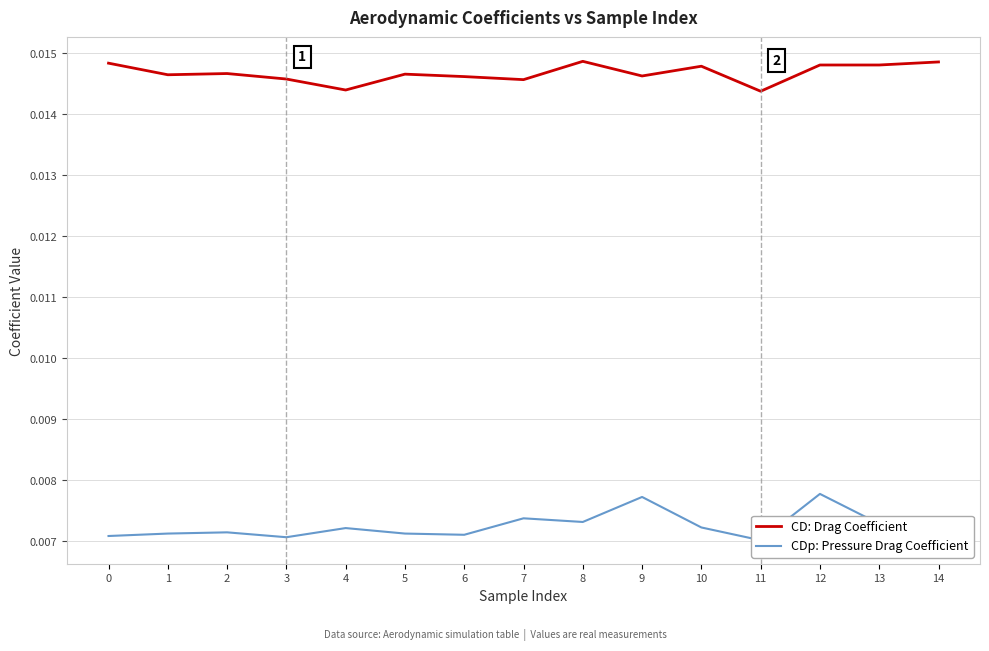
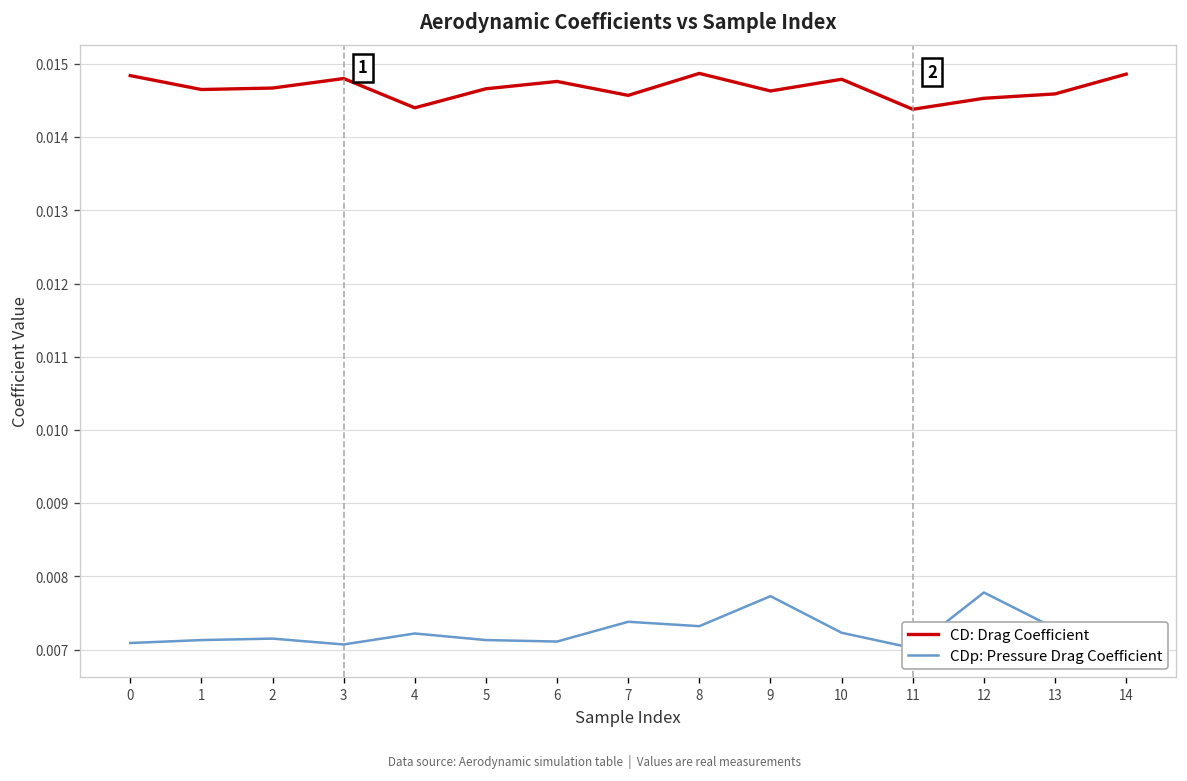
CD: Drag Coefficient, 3: 0.0146 -> 0.0148
CD: Drag Coefficient, 6: 0.0146 -> 0.0148
CD: Drag Coefficient, 12: 0.0148 -> 0.0145
CD: Drag Coefficient, 13: 0.0148 -> 0.0146
